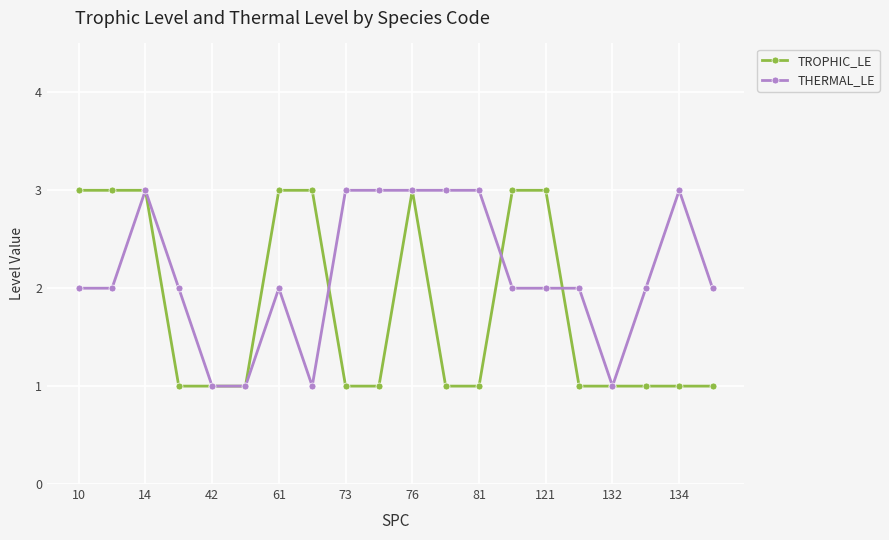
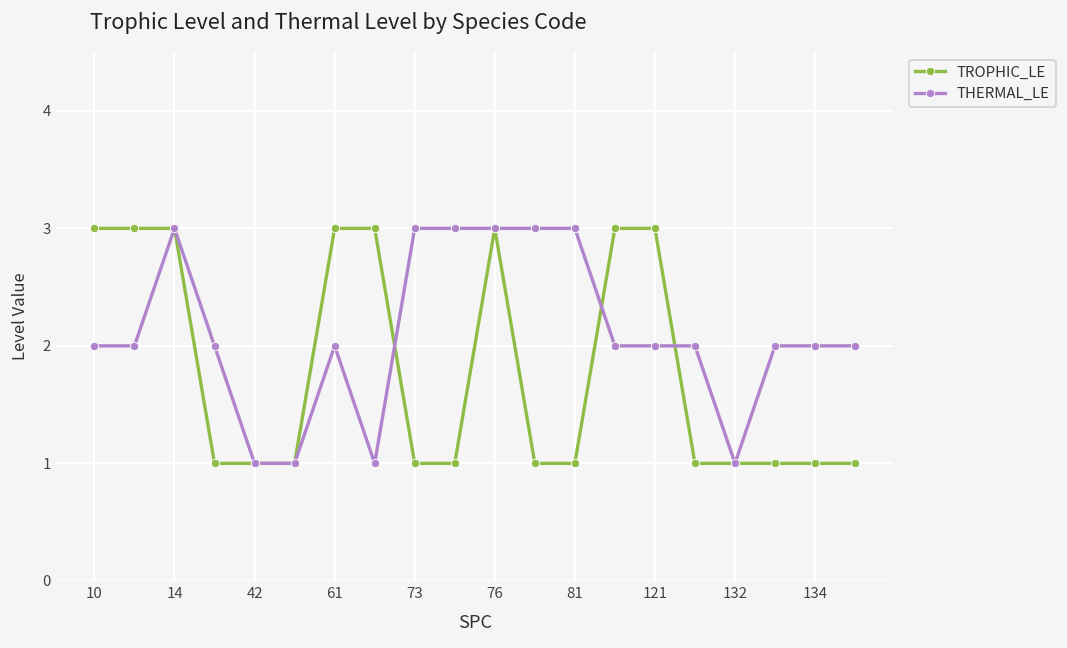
THERMAL_LE, 134: 3 -> 2
